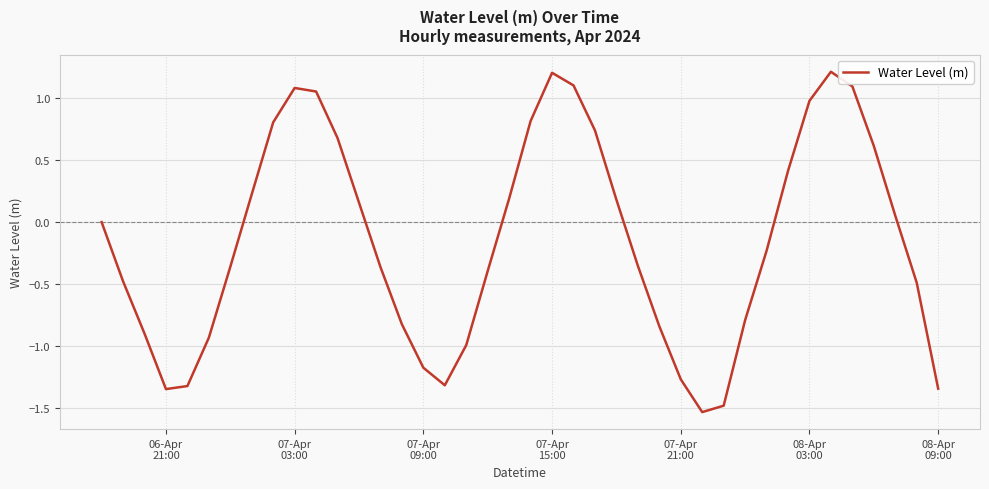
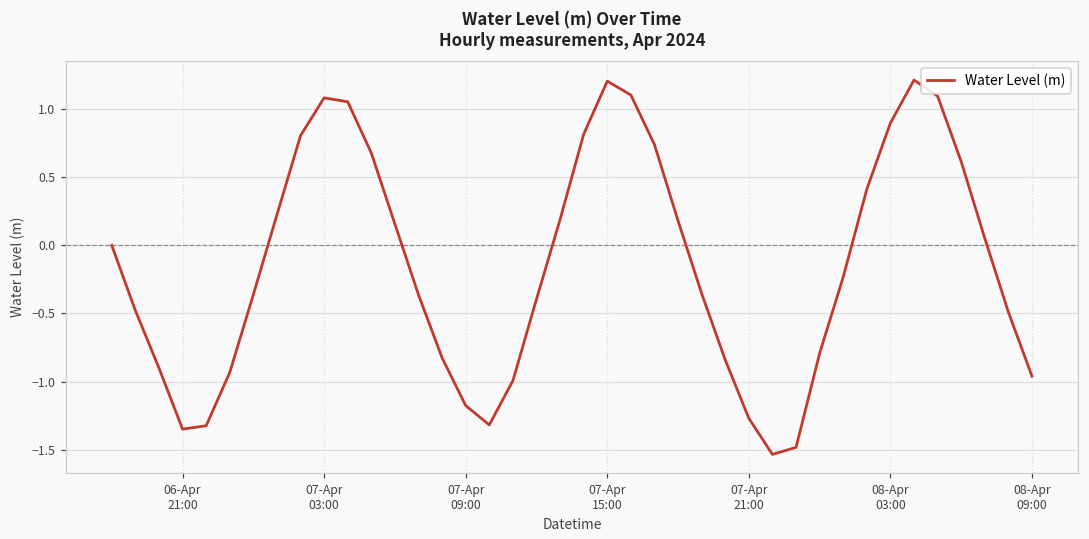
08-Apr 03:00: 0.98 -> 0.90
08-Apr 09:00: -1.34 -> -0.96
